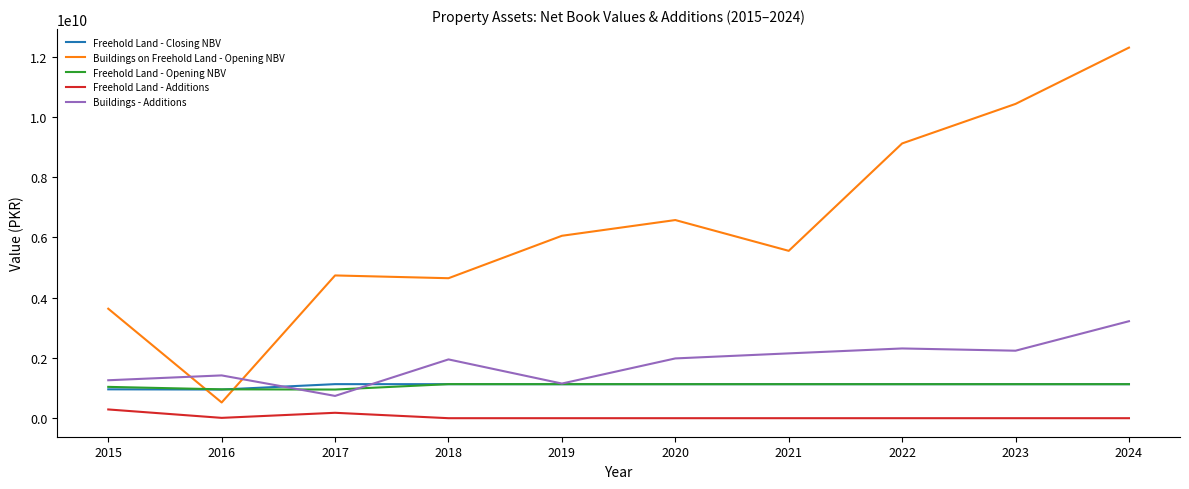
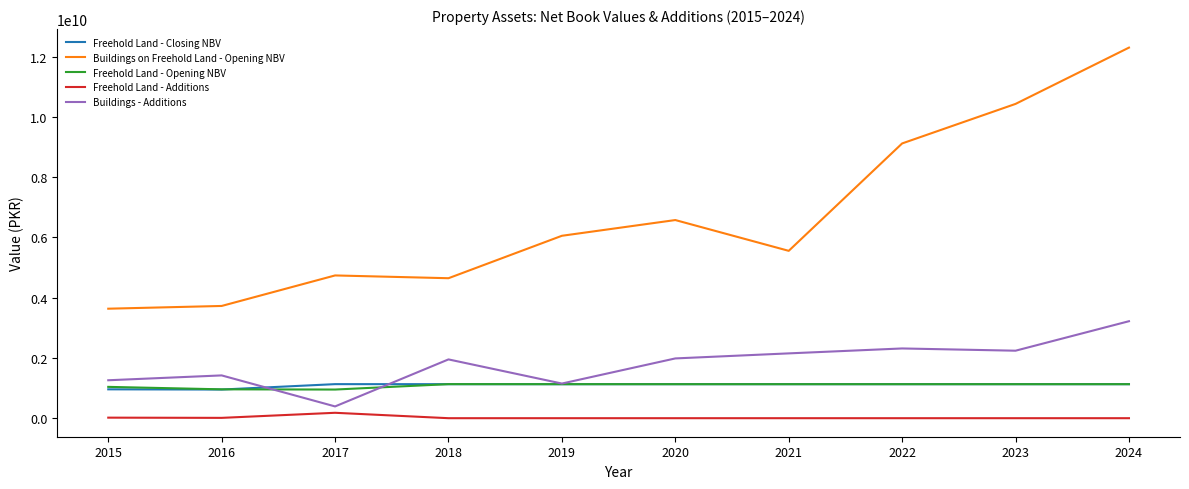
Freehold Land - Additions, 2015: 300000000 -> 0
Buildings on Freehold Land - Opening NBV, 2016: 500000000 -> 3700000000
Buildings - Additions, 2017: 700000000 -> 400000000
